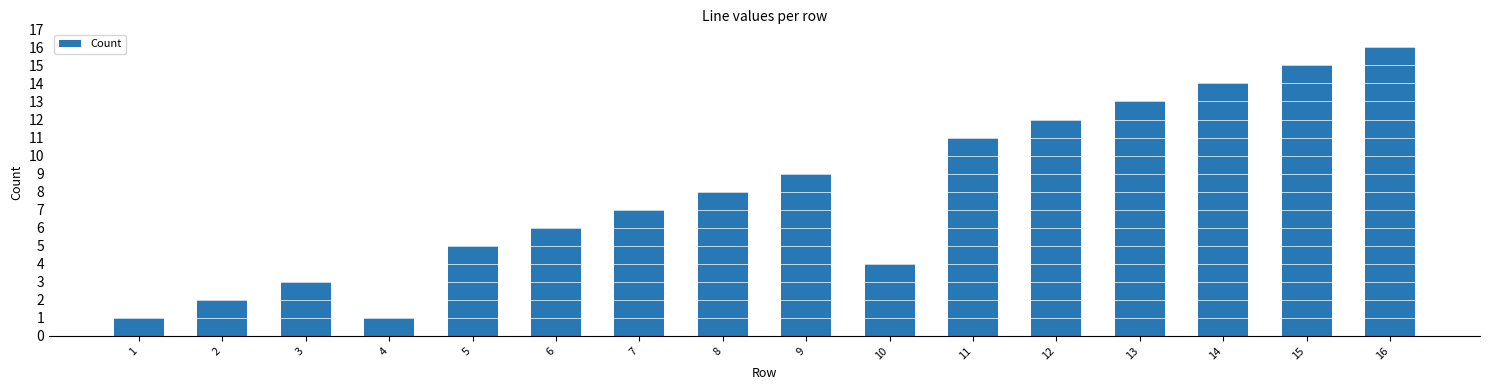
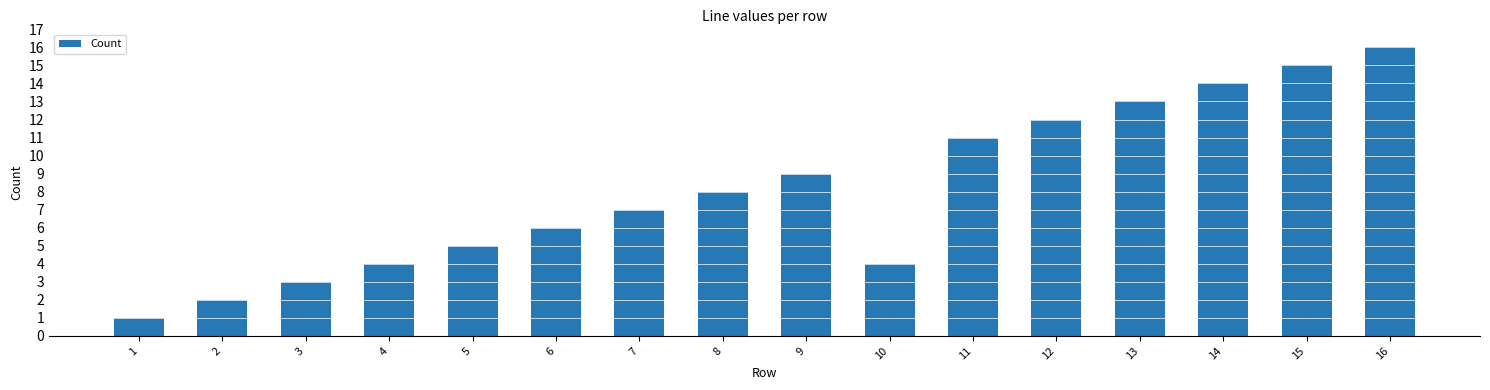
4: 1 -> 4
